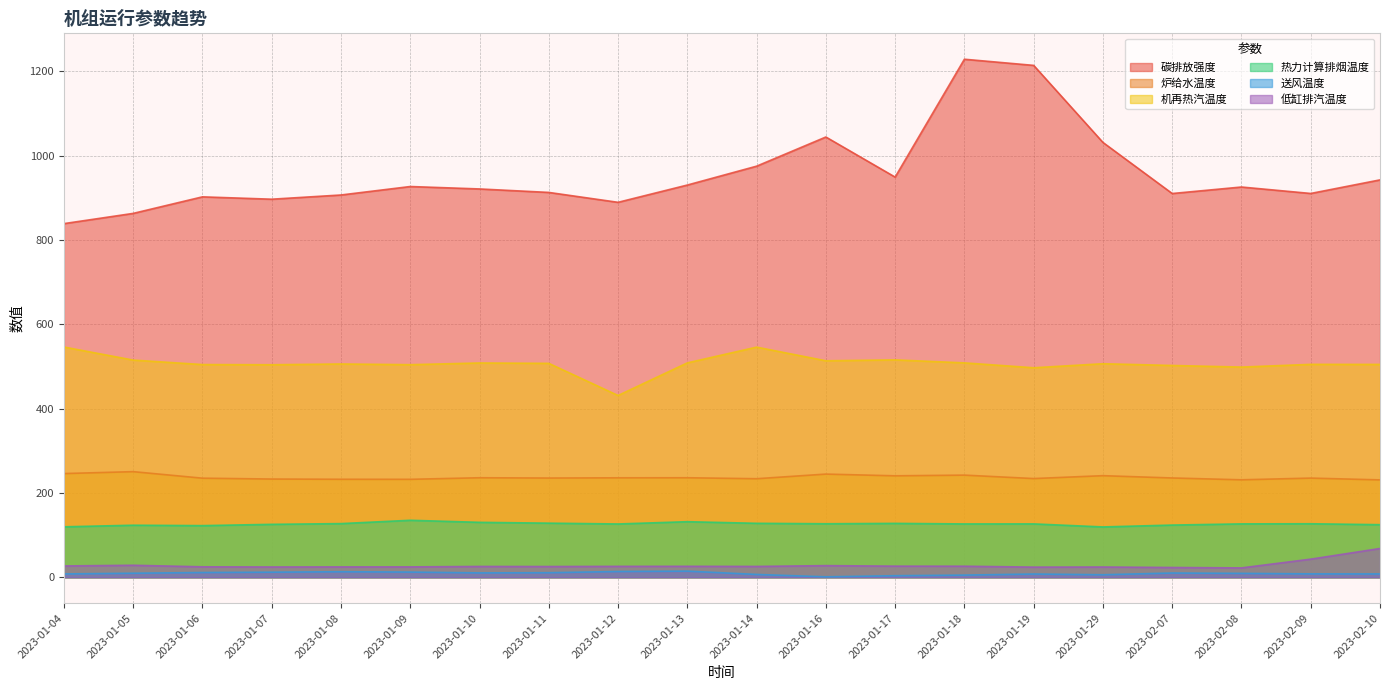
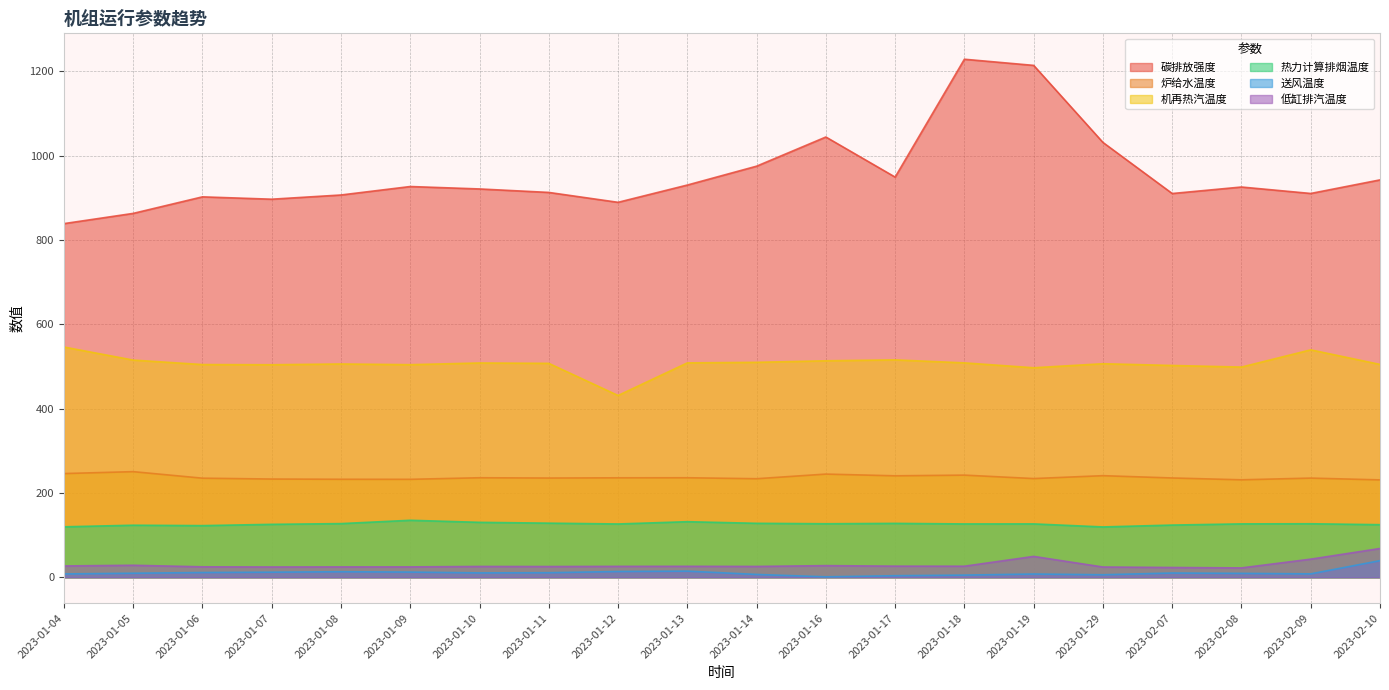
机再热汽温度, 2023-01-14: 550 -> 510
低缸排汽温度, 2023-01-19: 20 -> 50
机再热汽温度, 2023-02-09: 510 -> 540
送风温度, 2023-02-10: 10 -> 40
